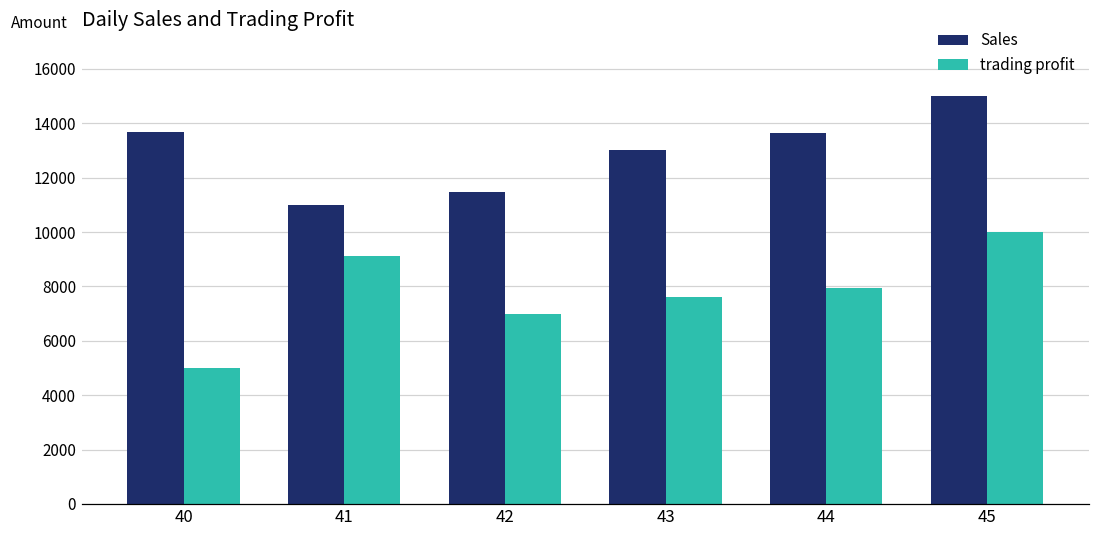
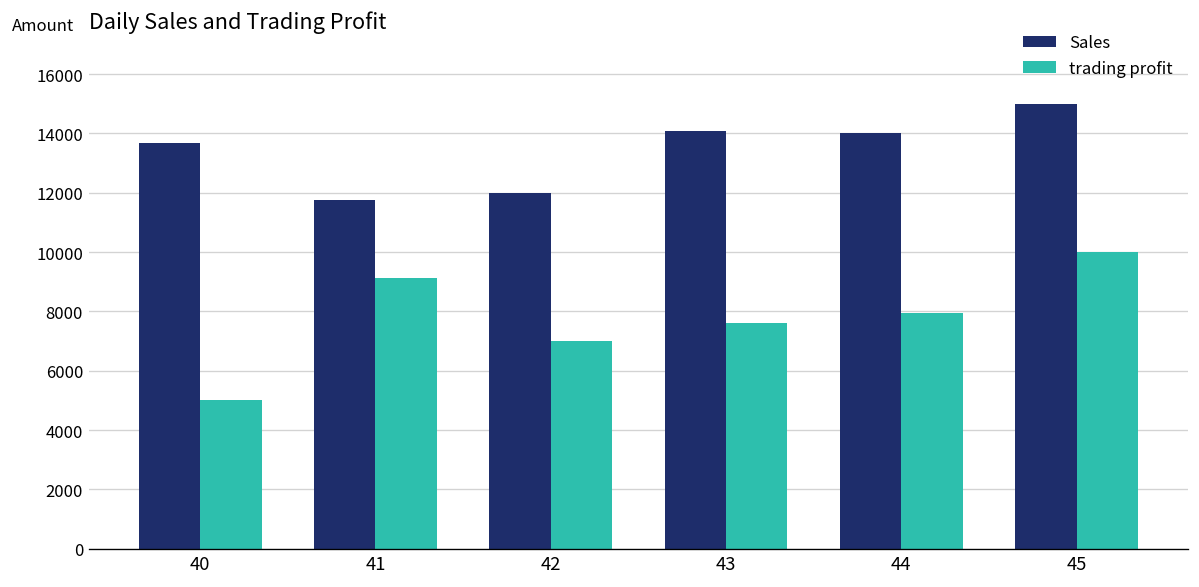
Sales, 41: 11000 -> 11800
Sales, 42: 11500 -> 12000
Sales, 43: 13000 -> 14100
Sales, 44: 13600 -> 14000
